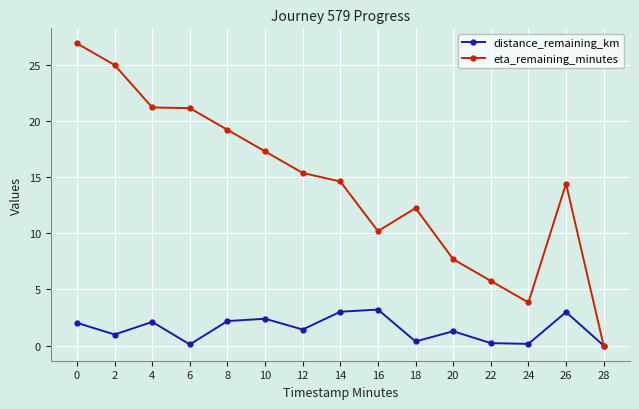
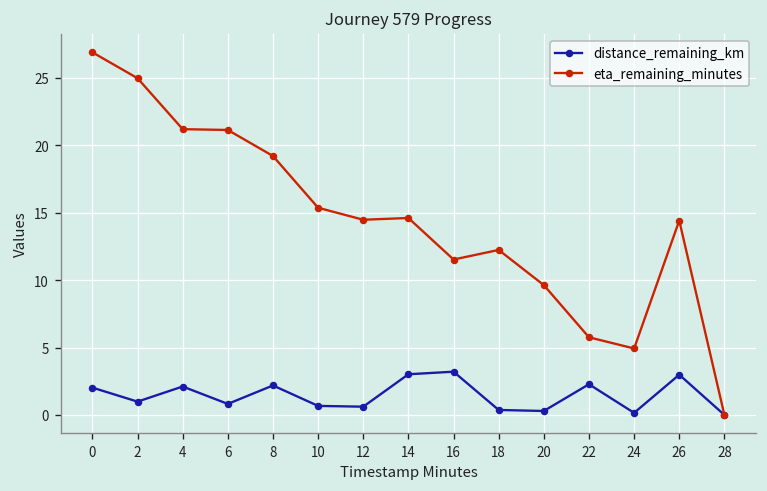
distance_remaining_km, 6: 0.1 -> 0.8
distance_remaining_km, 10: 2.4 -> 0.7
eta_remaining_minutes, 10: 17.3 -> 15.4
distance_remaining_km, 12: 1.4 -> 0.6
eta_remaining_minutes, 12: 15.4 -> 14.5
eta_remaining_minutes, 16: 10.2 -> 11.5
distance_remaining_km, 20: 1.3 -> 0.3
eta_remaining_minutes, 20: 7.7 -> 9.6
distance_remaining_km, 22: 0.2 -> 2.3
eta_remaining_minutes, 24: 3.8 -> 4.9
